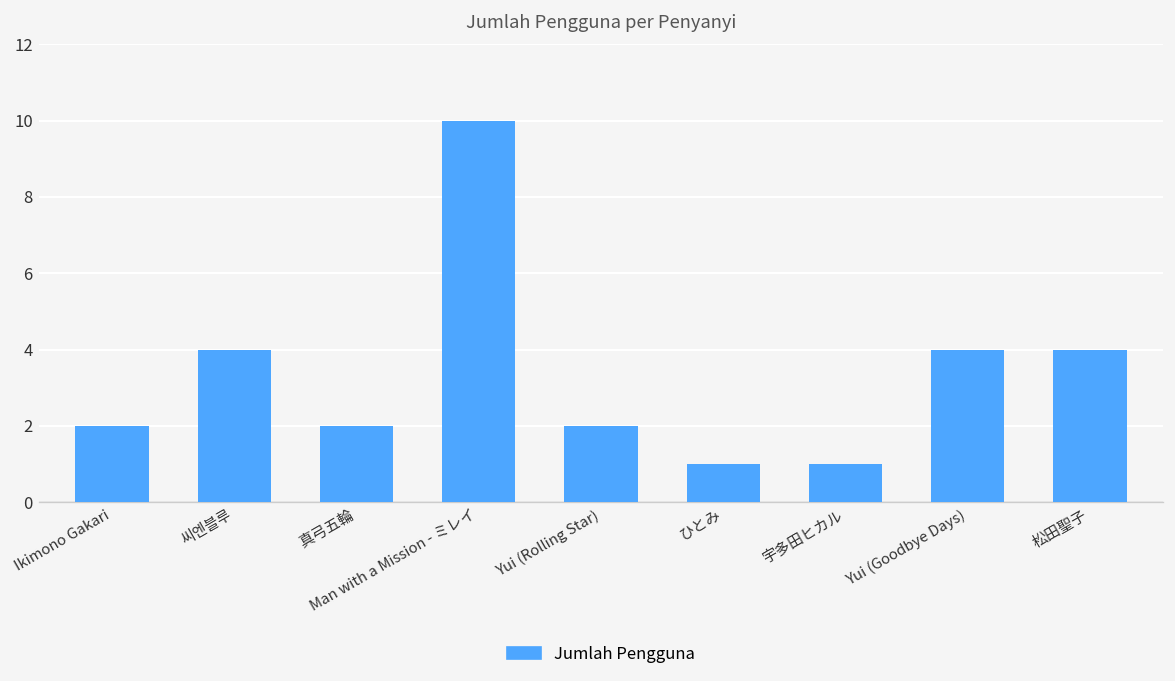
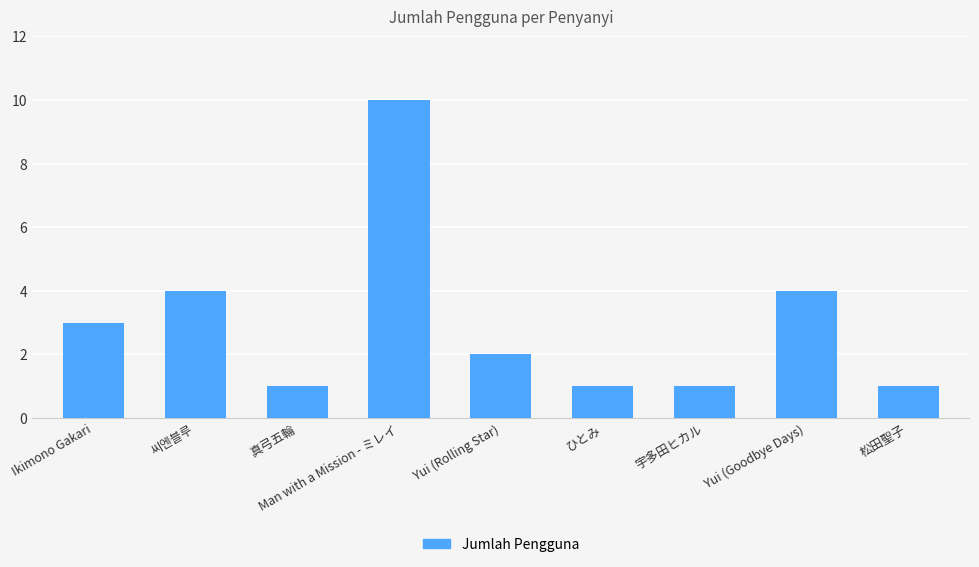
Ikimono Gakari: 2 -> 3
真弓五輪: 2 -> 1
松田聖子: 4 -> 1
